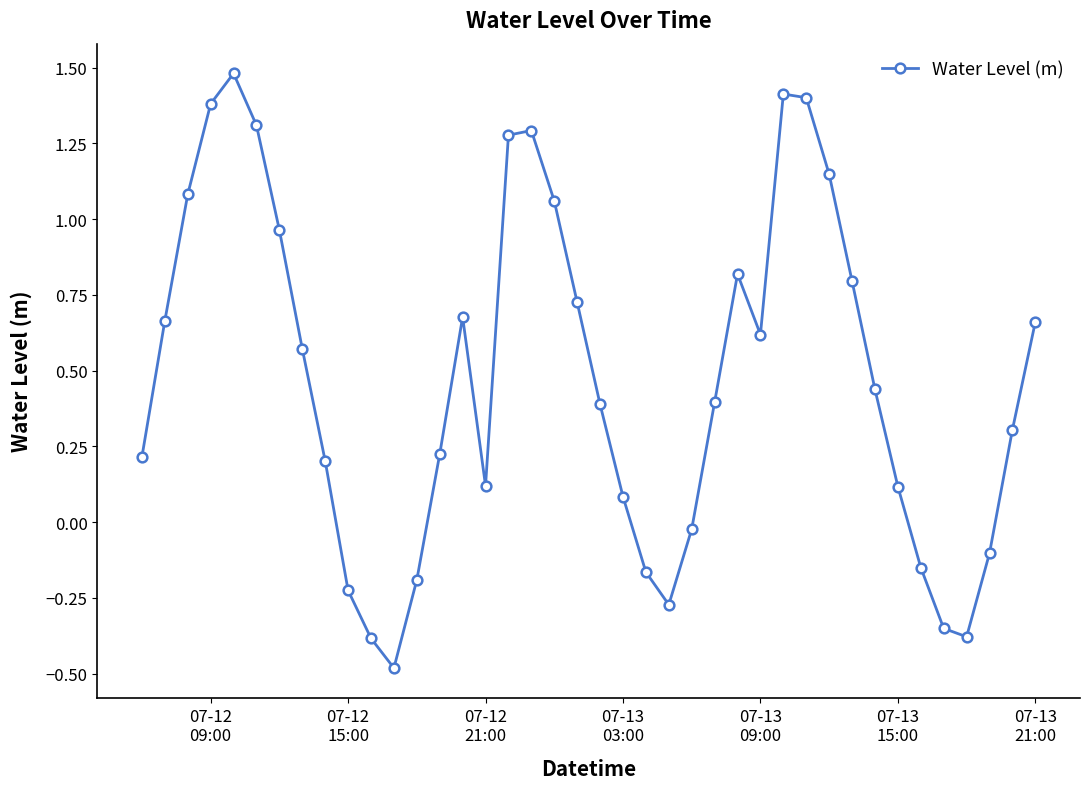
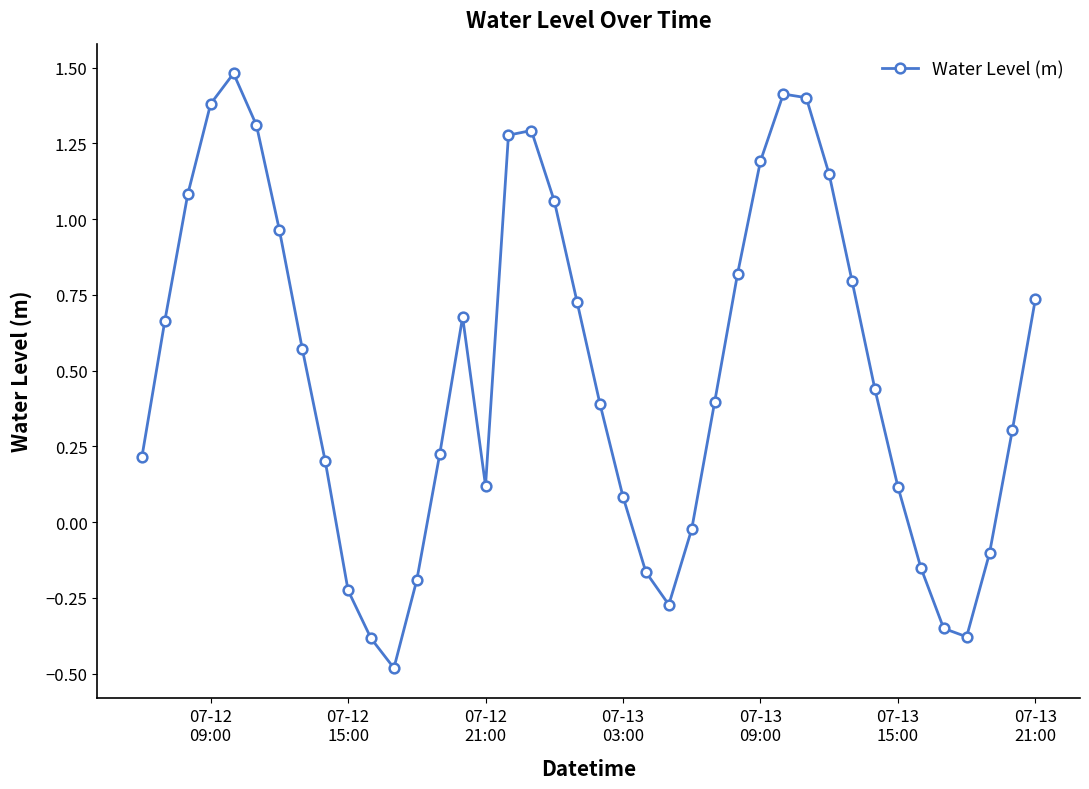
07-13 09:00: 0.62 -> 1.19
07-13 21:00: 0.66 -> 0.74
